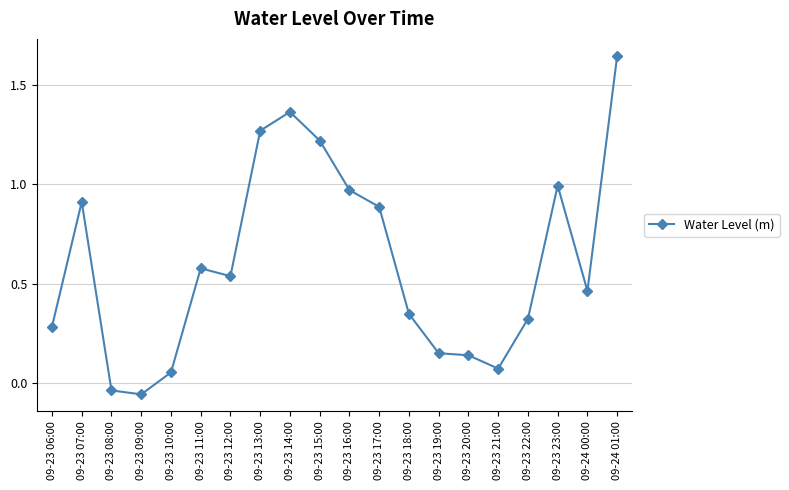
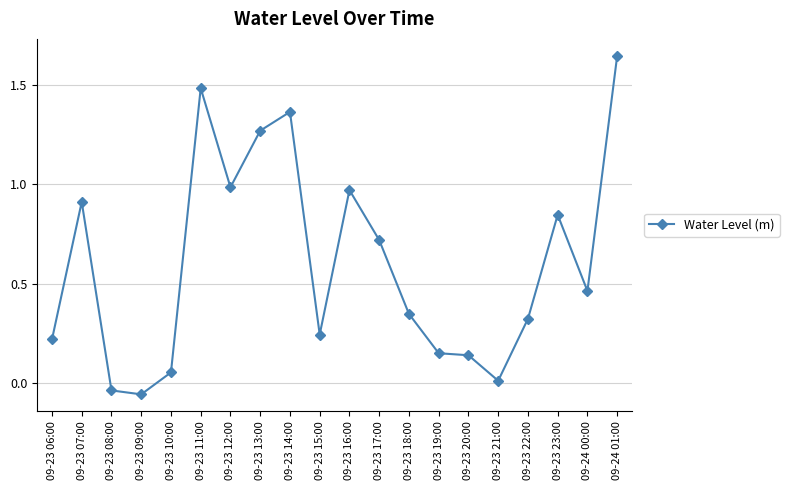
09-23 06:00: 0.28 -> 0.22
09-23 11:00: 0.58 -> 1.48
09-23 12:00: 0.54 -> 0.99
09-23 15:00: 1.22 -> 0.24
09-23 17:00: 0.89 -> 0.72
09-23 21:00: 0.07 -> 0.01
09-23 23:00: 0.99 -> 0.85
